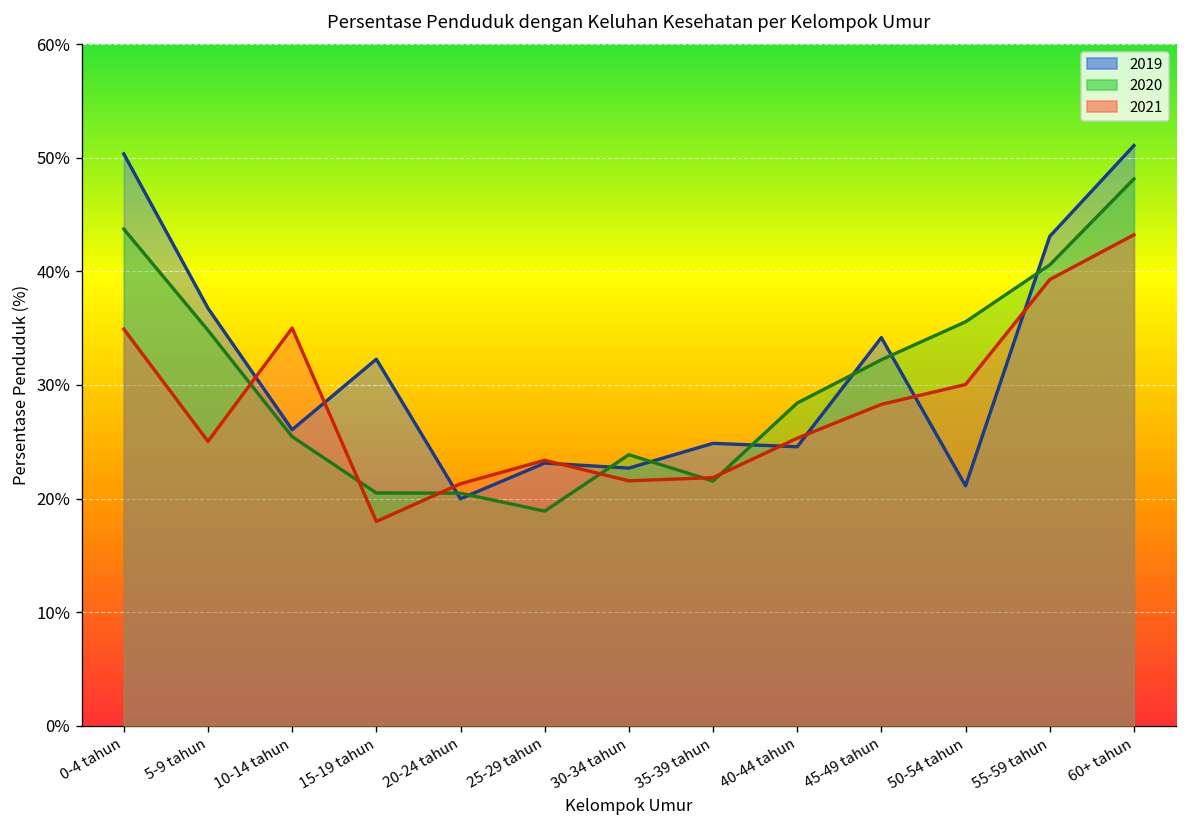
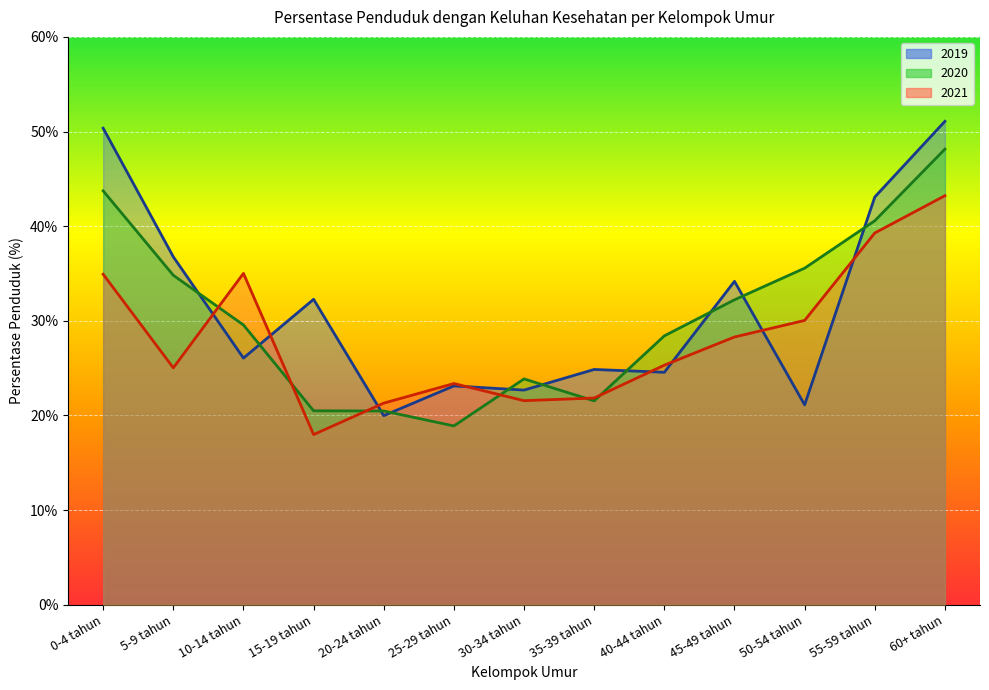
2020, 10-14 tahun: 25% -> 30%
